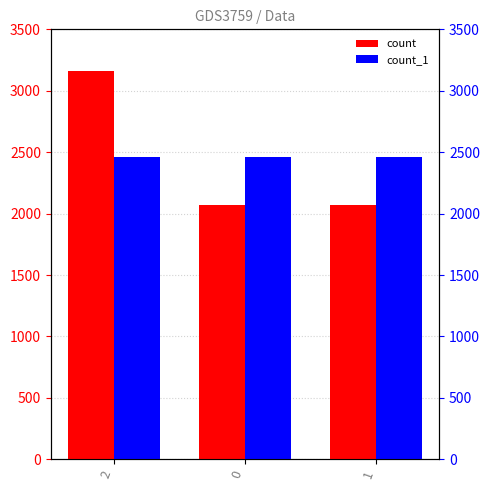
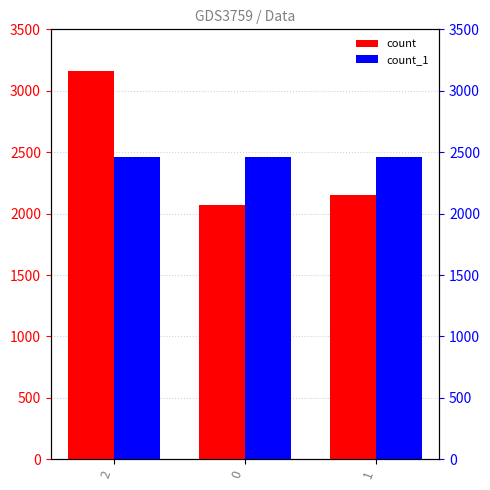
count, 1: 2070 -> 2160
